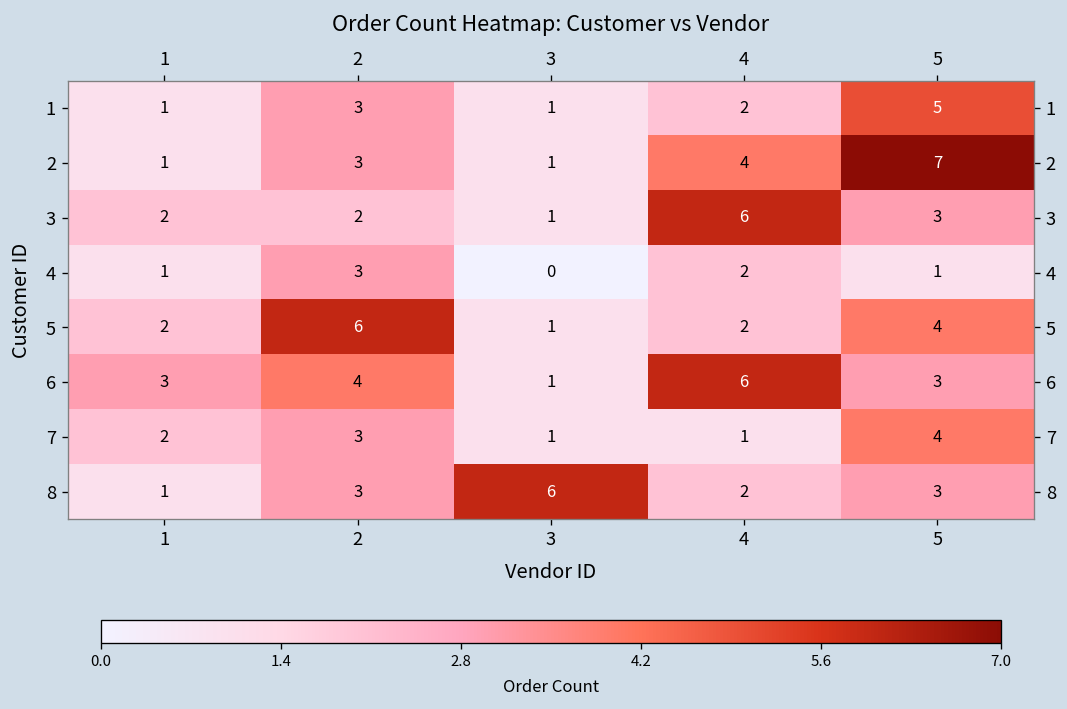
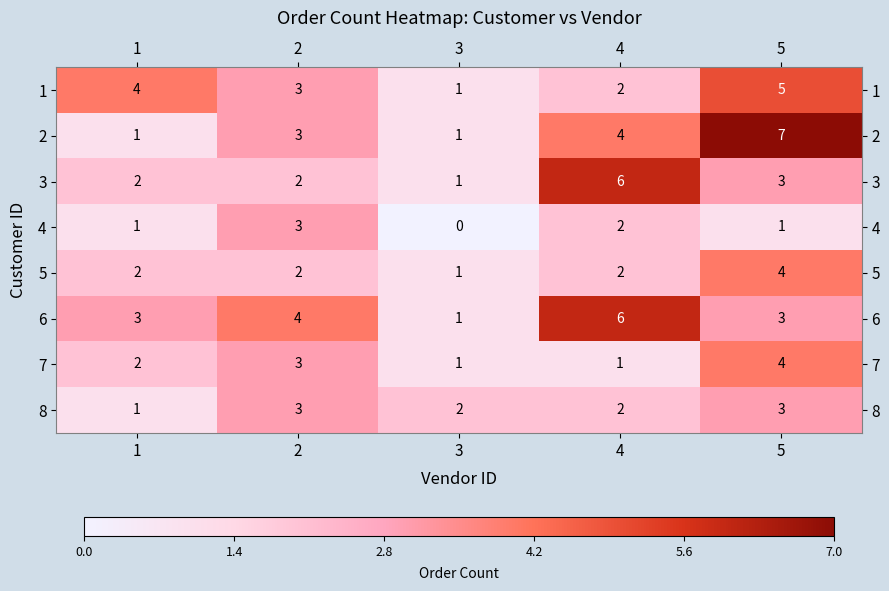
1, 1: 1 -> 4
5, 2: 6 -> 2
8, 3: 6 -> 2
